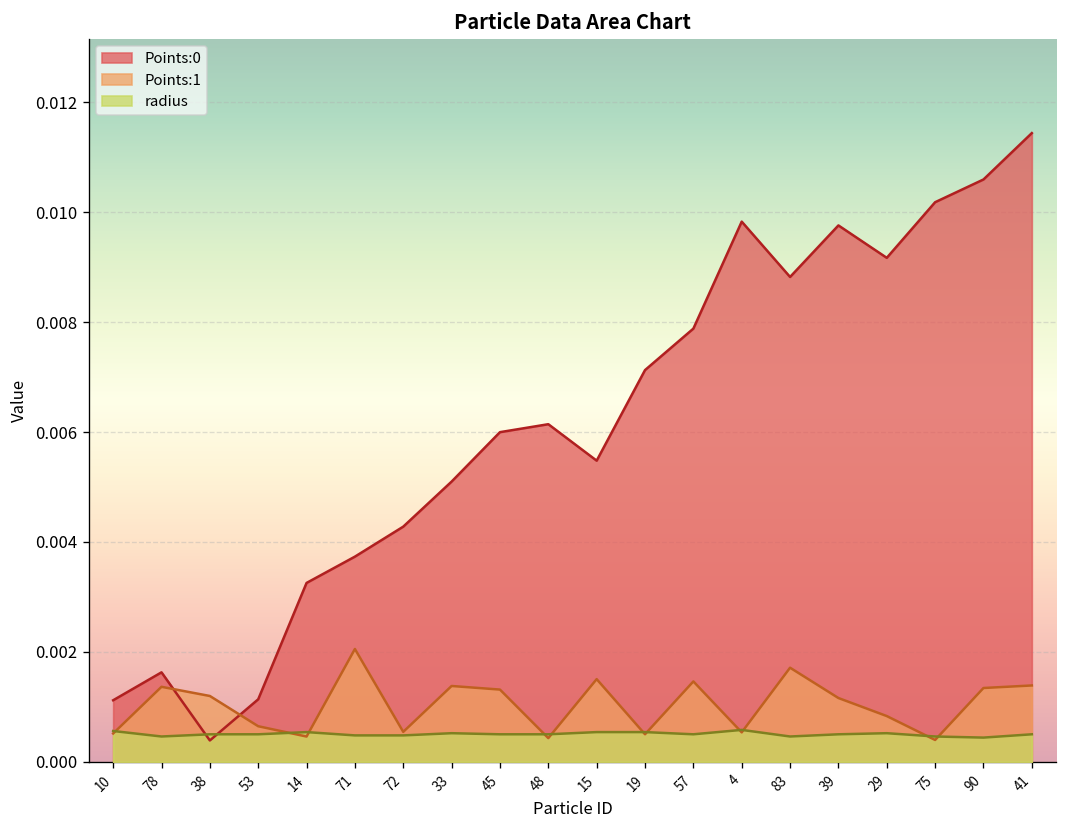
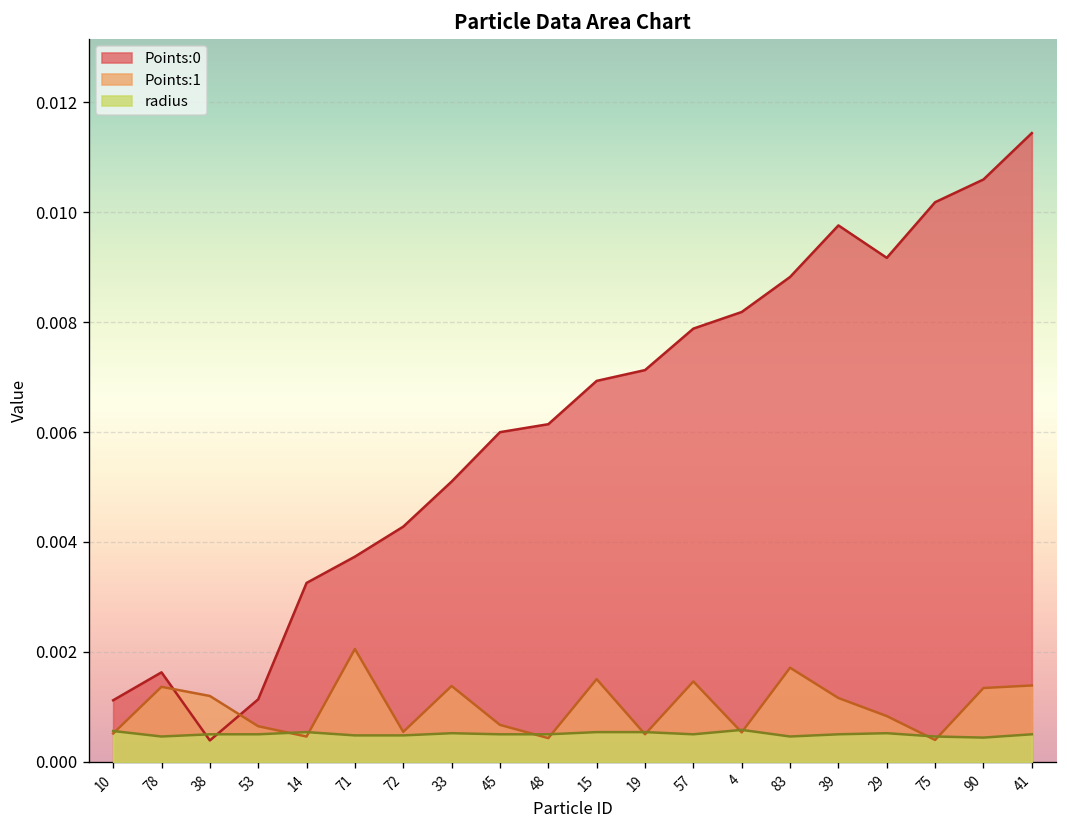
Points:1, 45: 0.0013 -> 0.0007
Points:0, 15: 0.0055 -> 0.0069
Points:0, 4: 0.0098 -> 0.0082
